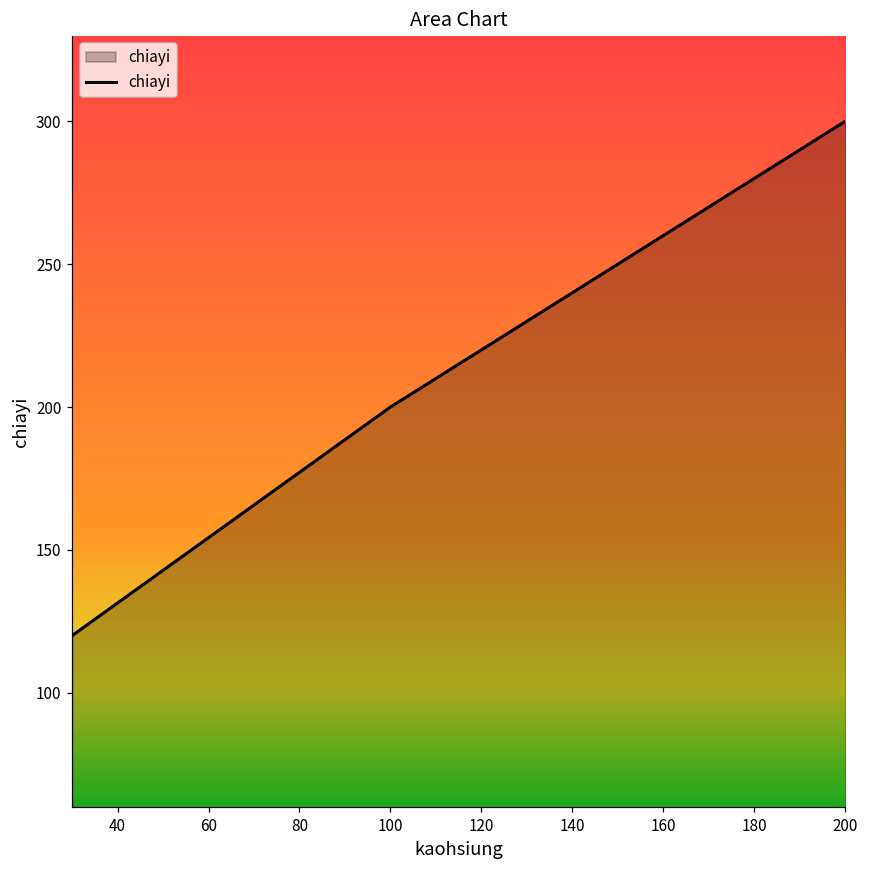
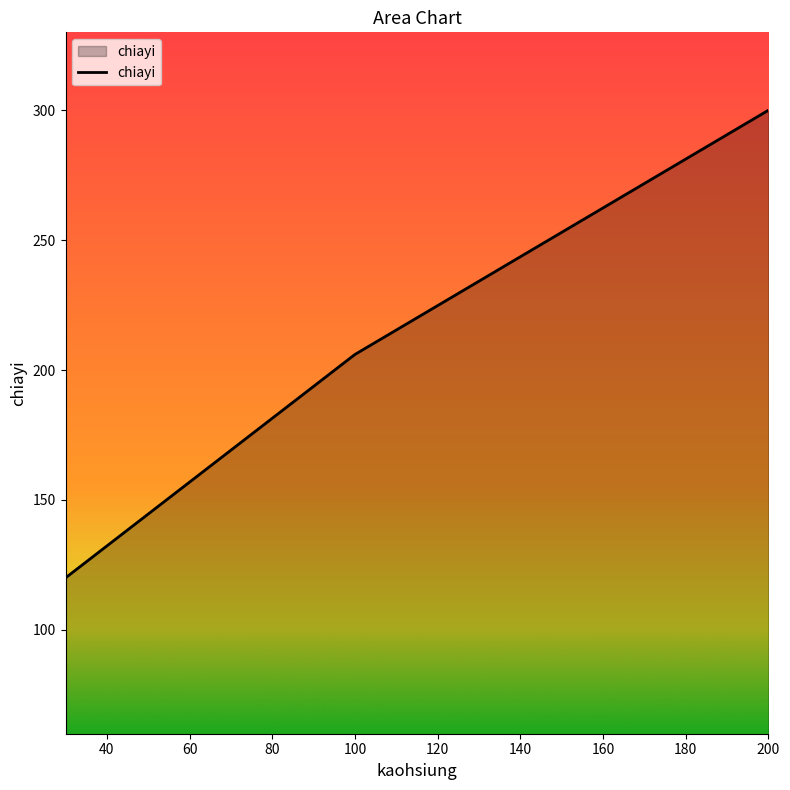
100: 200 -> 206
